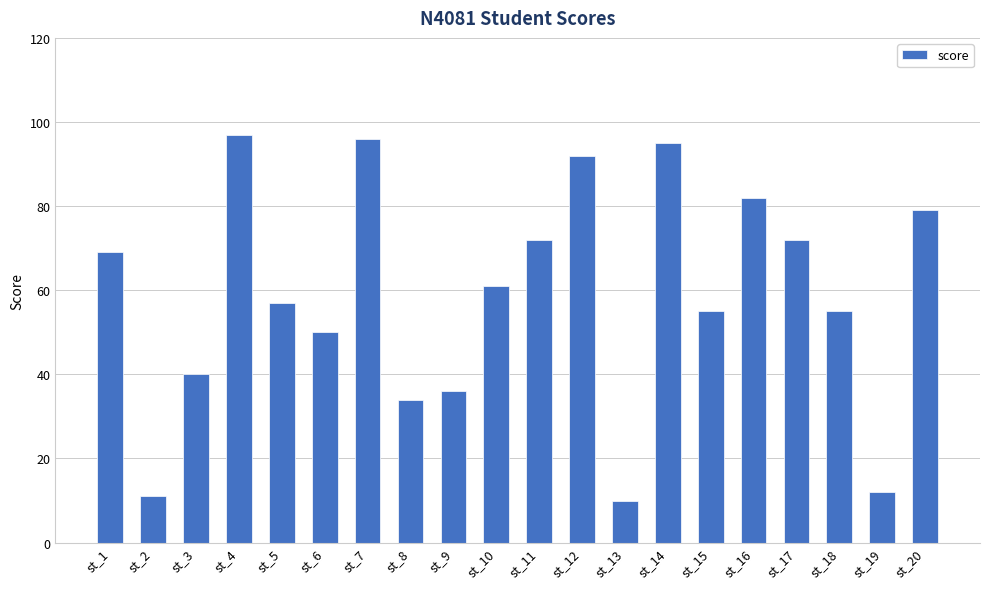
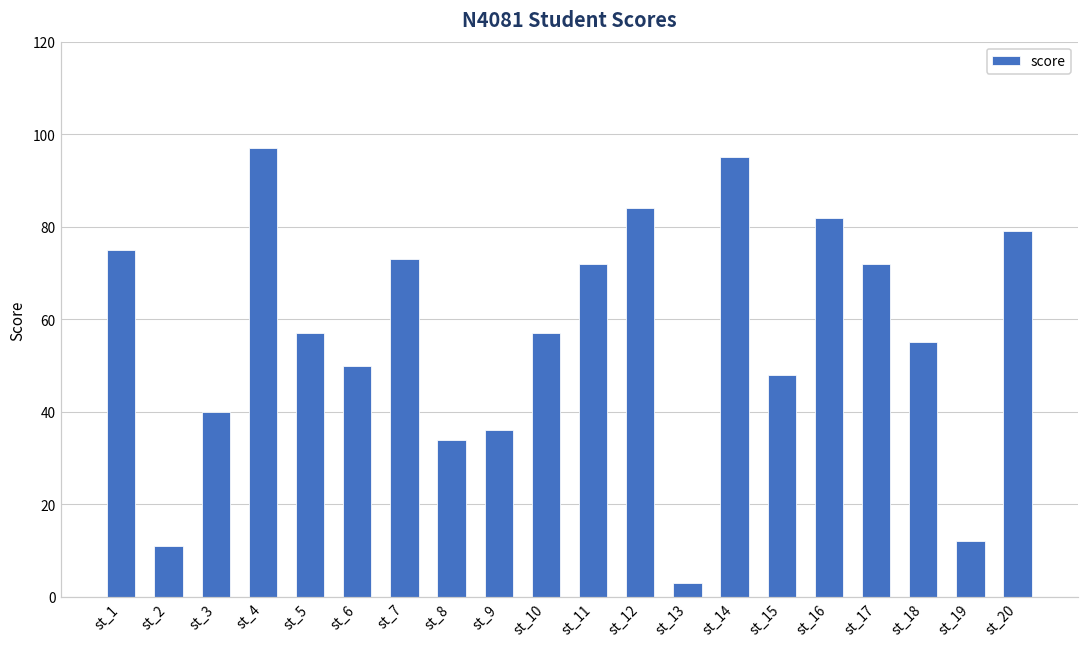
st_1: 69 -> 75
st_7: 96 -> 73
st_10: 61 -> 57
st_12: 92 -> 84
st_13: 10 -> 3
st_15: 55 -> 48
